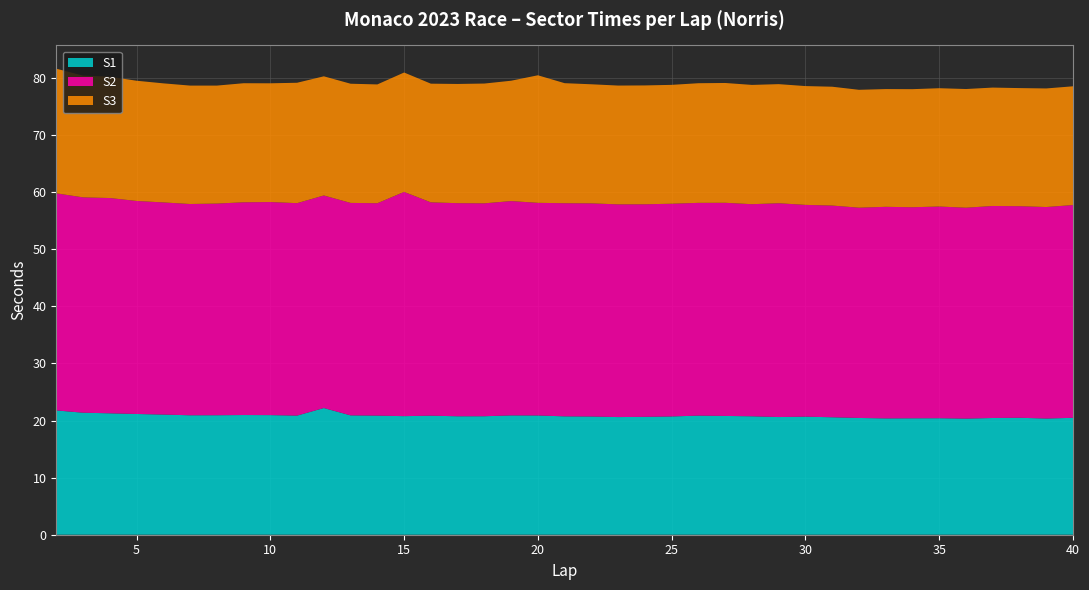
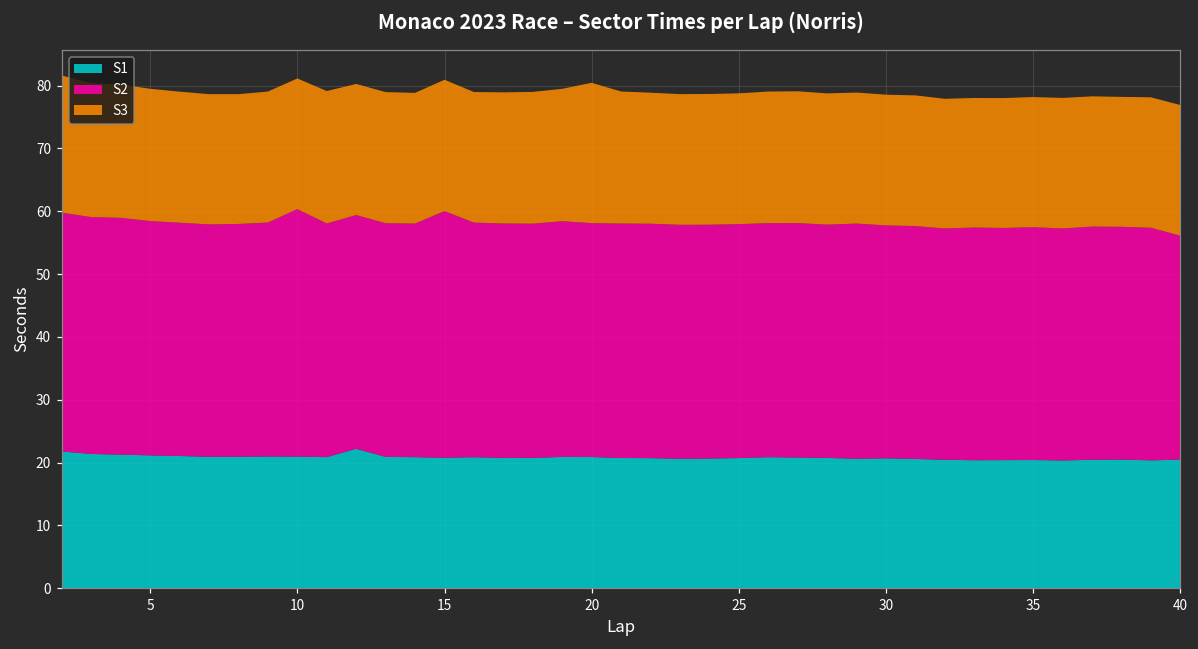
S2, 10: 37 -> 39
S2, 40: 37 -> 36
